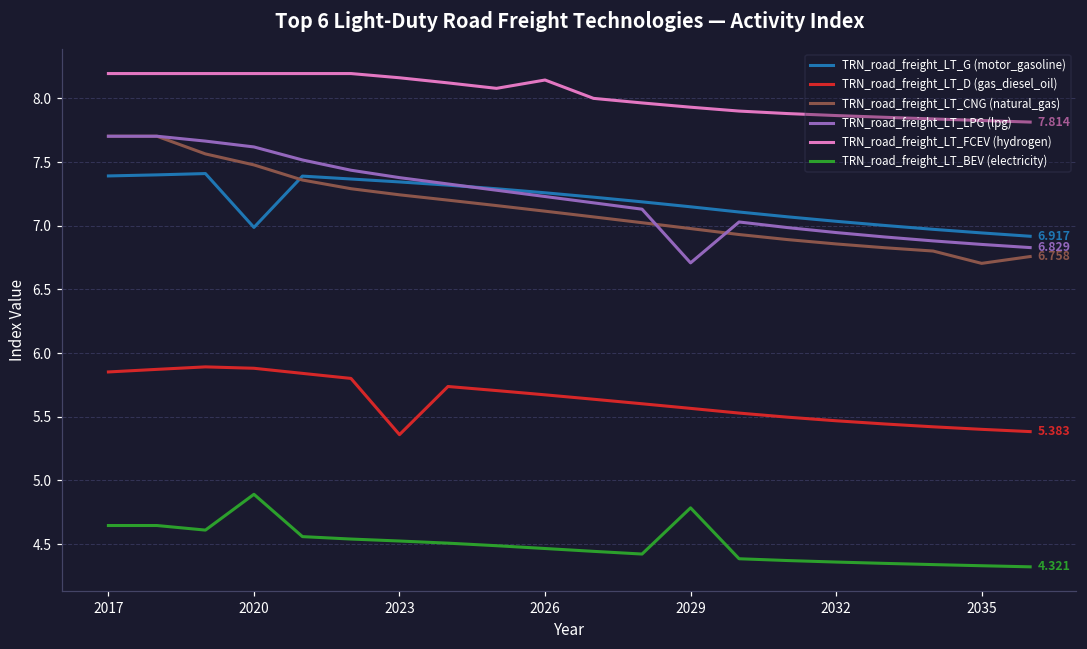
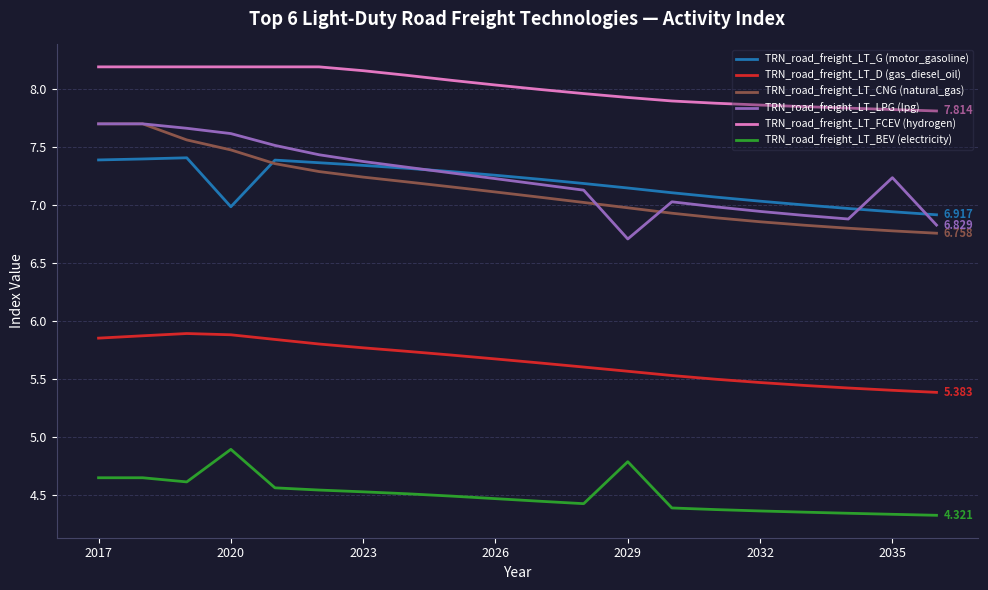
TRN_road_freight_LT_D (gas_diesel_oil), 2023: 5.36 -> 5.77
TRN_road_freight_LT_FCEV (hydrogen), 2026: 8.14 -> 8.04
TRN_road_freight_LT_CNG (natural_gas), 2035: 6.70 -> 6.78
TRN_road_freight_LT_LPG (lpg), 2035: 6.85 -> 7.24
